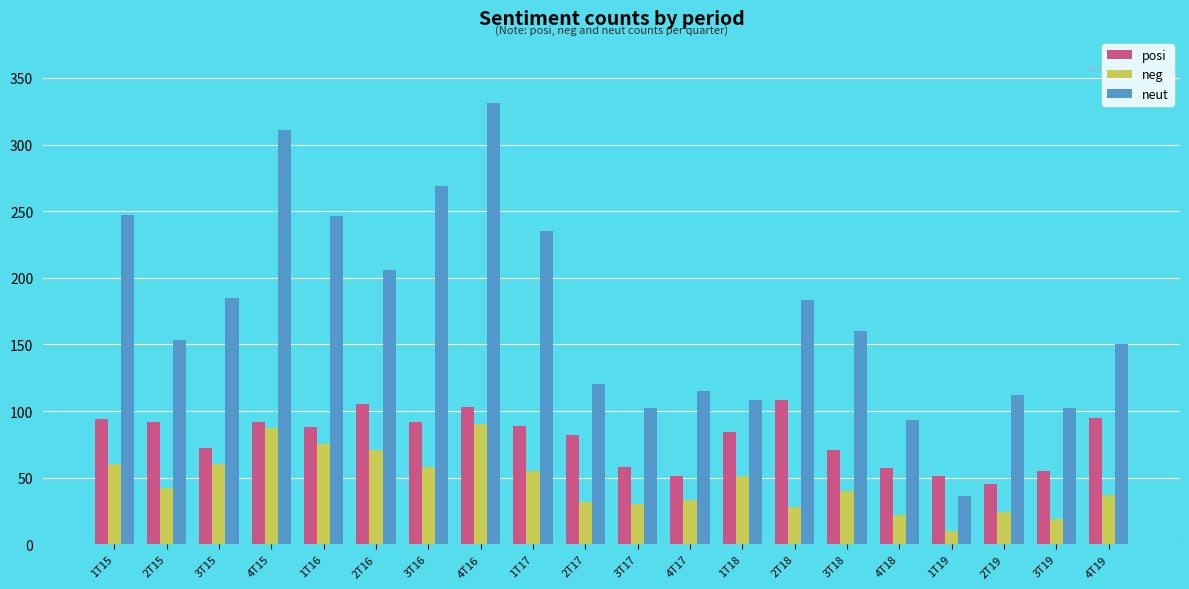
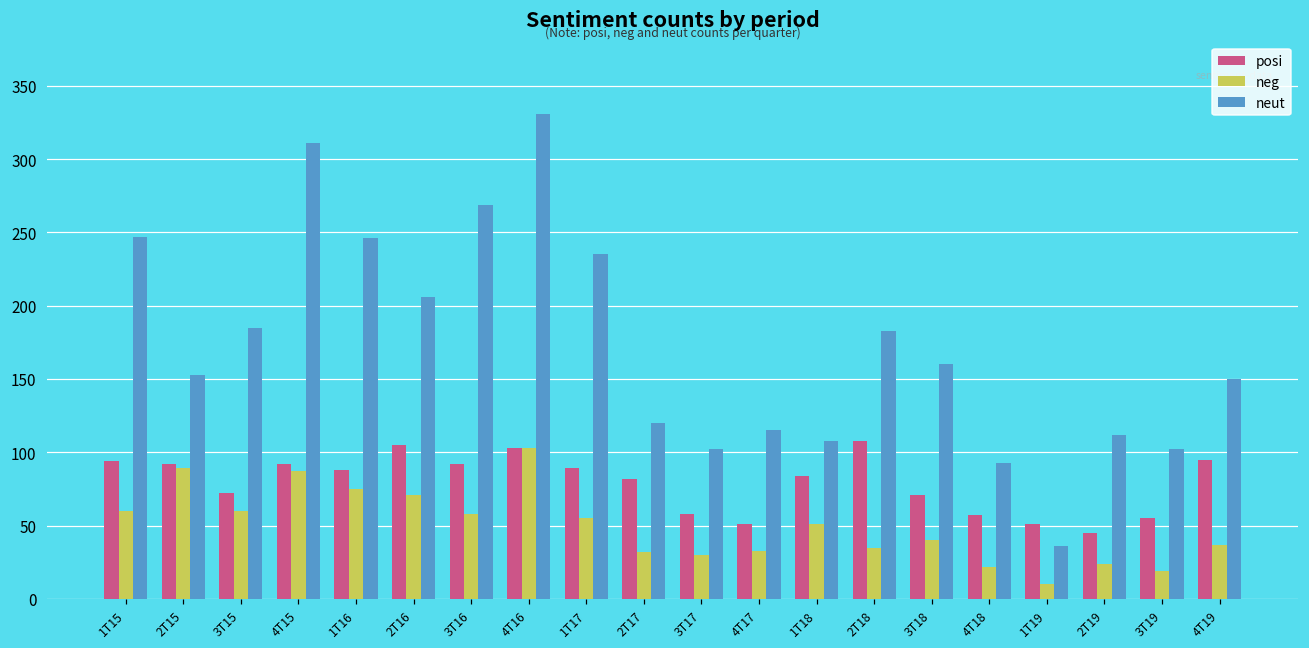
neg, 2T15: 42 -> 89
neg, 4T16: 90 -> 103
neg, 2T18: 28 -> 35
